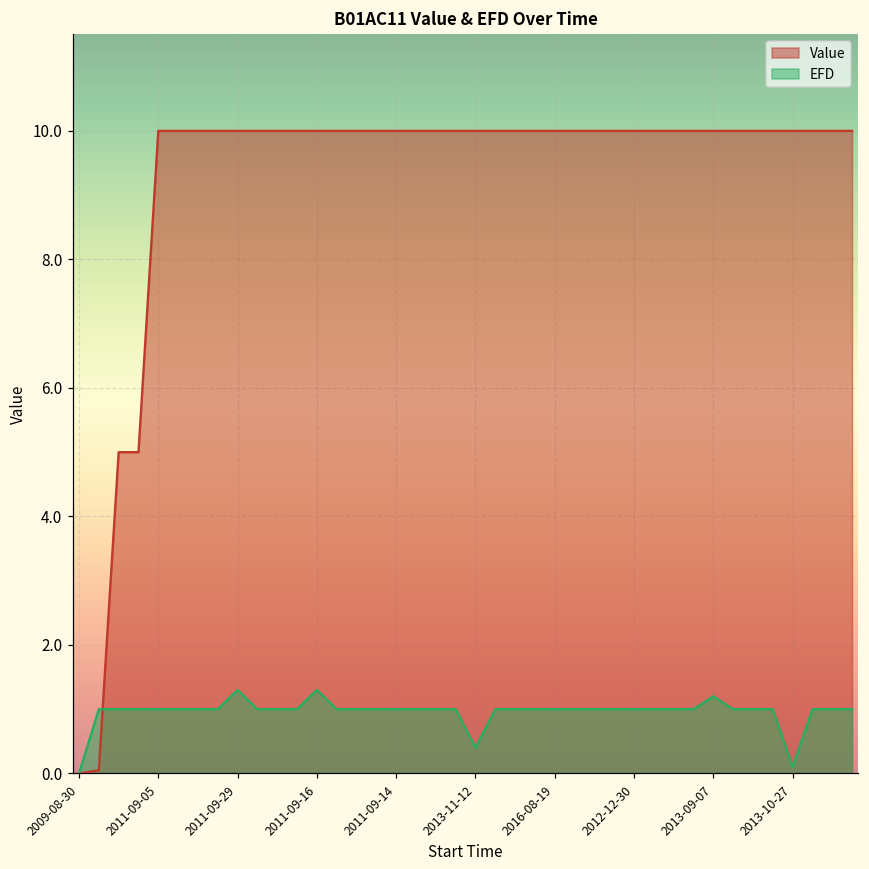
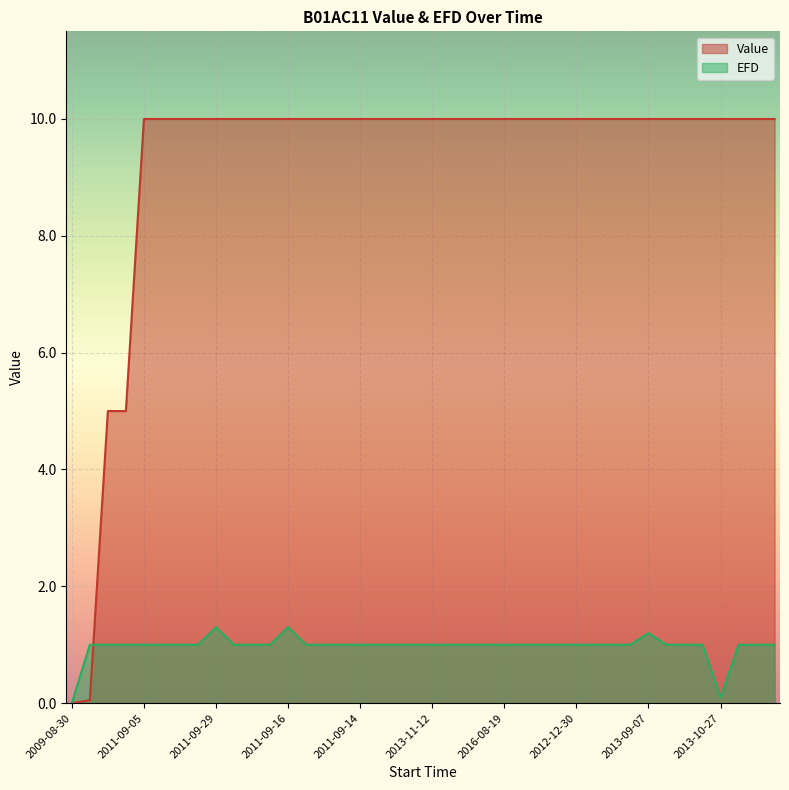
EFD, 2013-11-12: 0.4 -> 1.0
